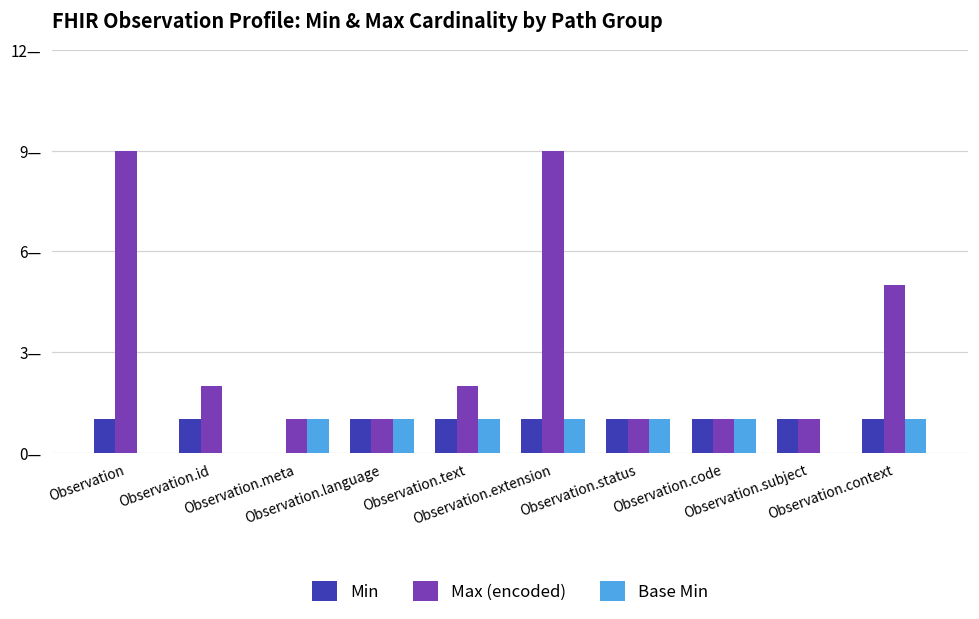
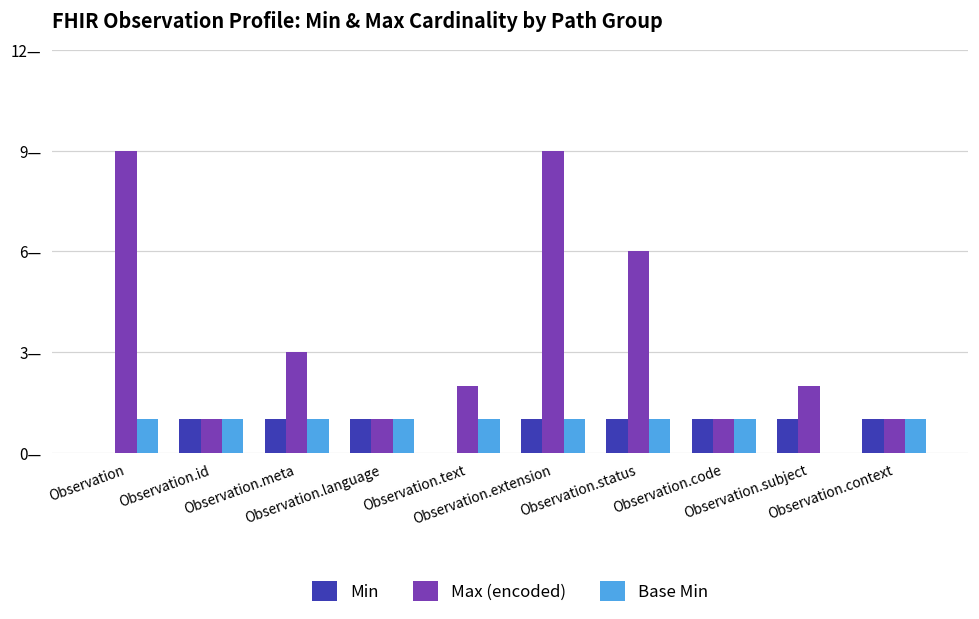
Min, Observation: 1— -> 0—
Base Min, Observation: 0— -> 1—
Max (encoded), Observation.id: 2— -> 1—
Base Min, Observation.id: 0— -> 1—
Min, Observation.meta: 0— -> 1—
Max (encoded), Observation.meta: 1— -> 3—
Min, Observation.text: 1— -> 0—
Max (encoded), Observation.status: 1— -> 6—
Max (encoded), Observation.subject: 1— -> 2—
Max (encoded), Observation.context: 5— -> 1—
